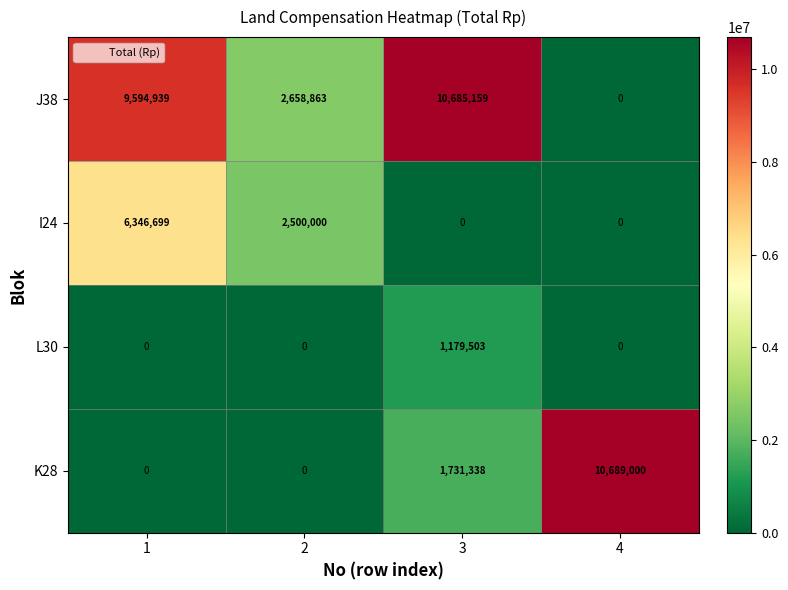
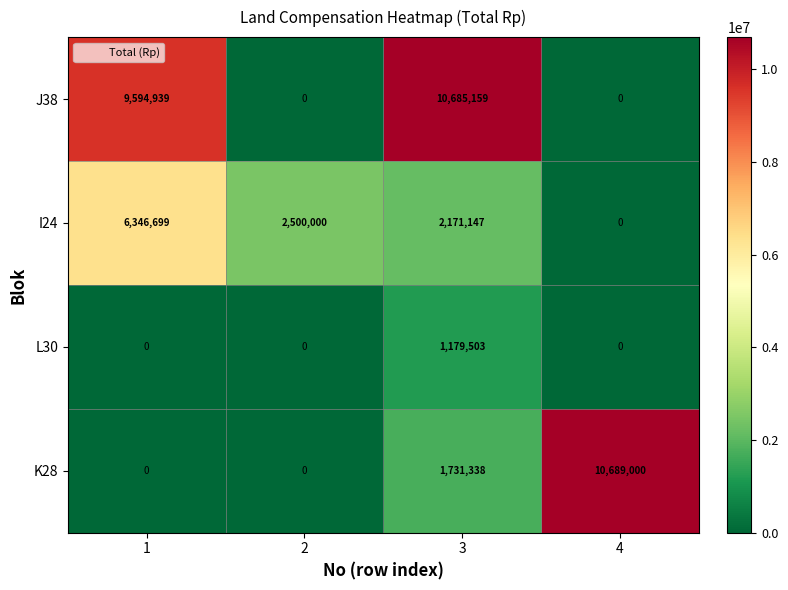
J38, 2: 2,658,863 -> 0
I24, 3: 0 -> 2,171,147
